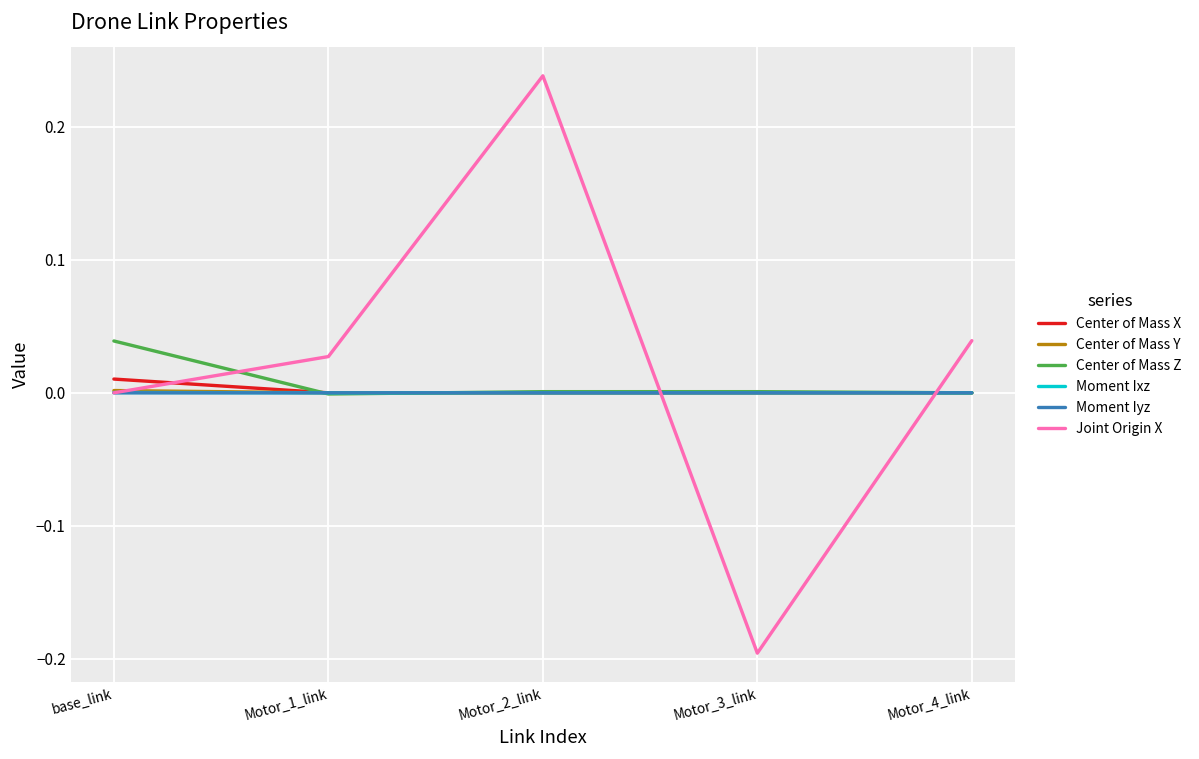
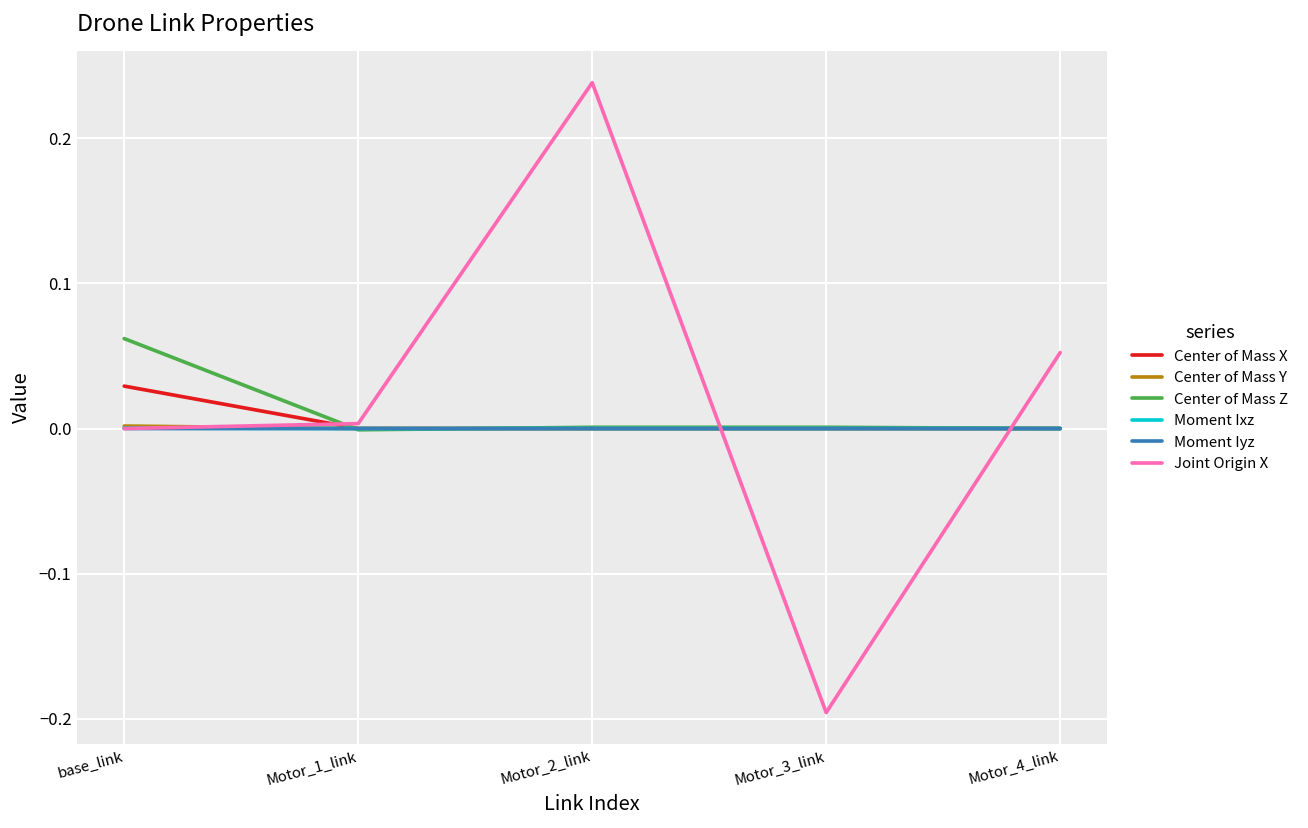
Center of Mass X, base_link: 0.010 -> 0.029
Center of Mass Z, base_link: 0.039 -> 0.062
Joint Origin X, Motor_1_link: 0.027 -> 0.003
Joint Origin X, Motor_4_link: 0.039 -> 0.052
